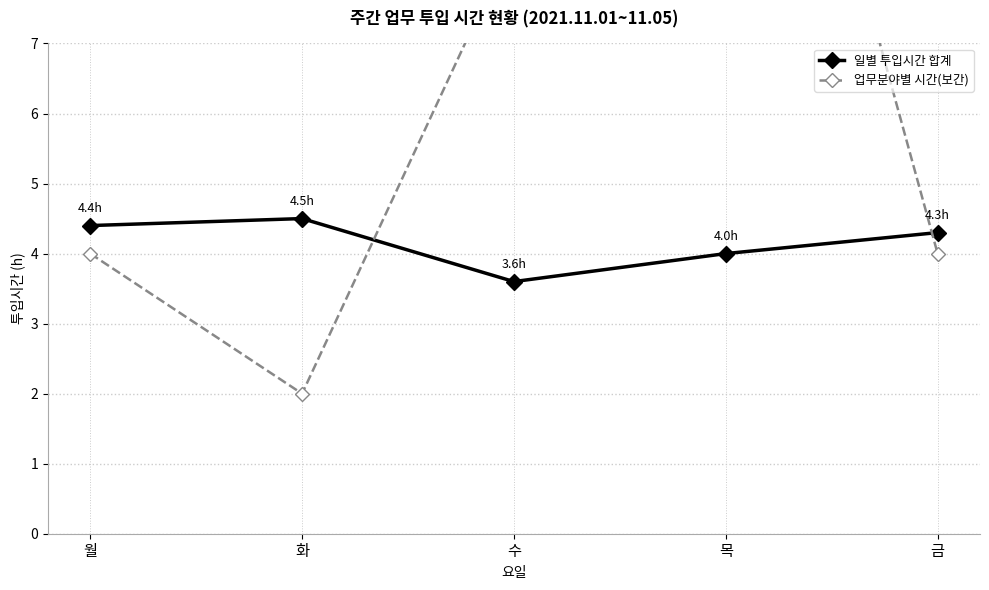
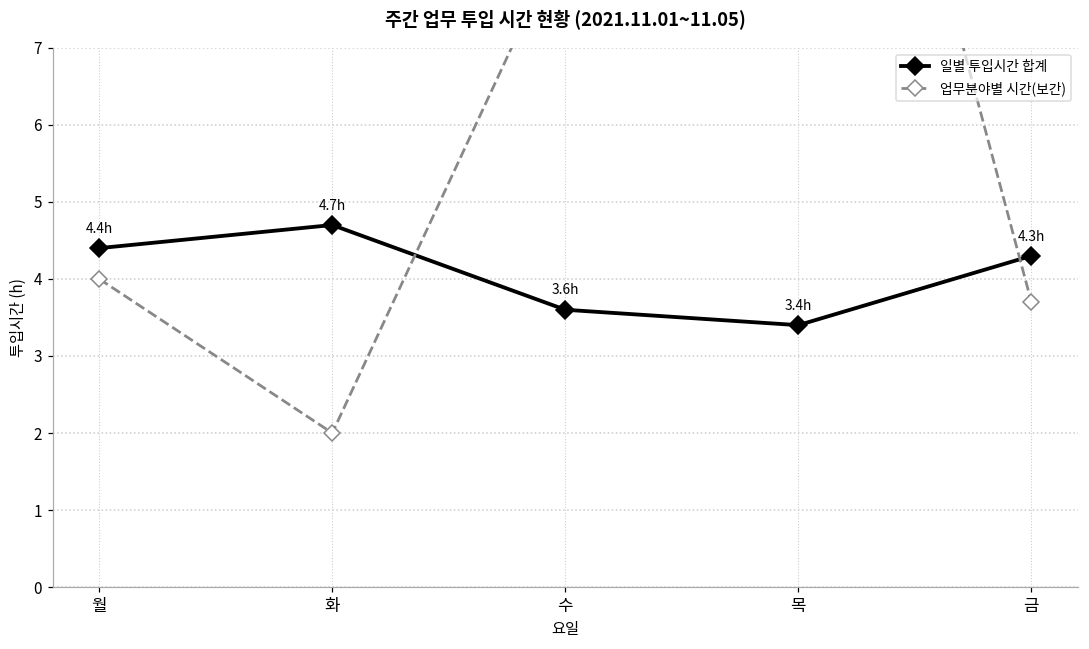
일별 투입시간 합계, 화: 4.5h -> 4.7h
일별 투입시간 합계, 목: 4.0h -> 3.4h
업무분야별 시간(보간), 금: 4.0 -> 3.7
